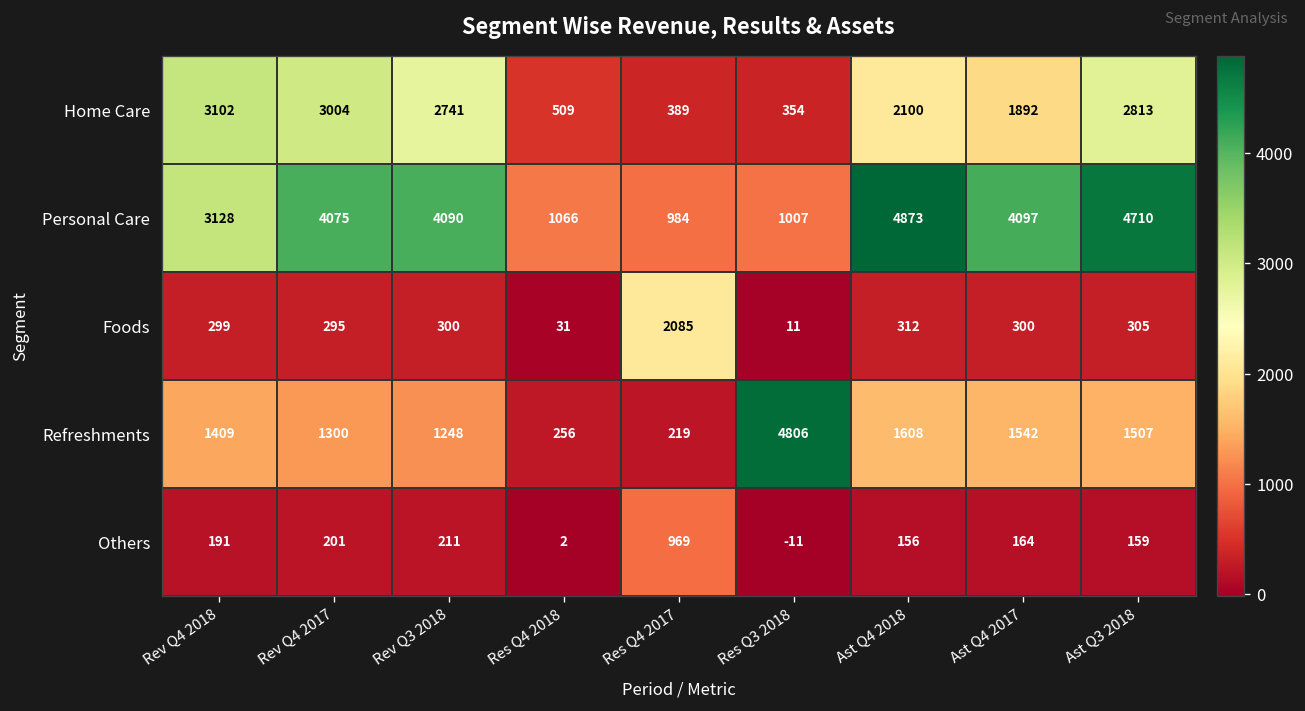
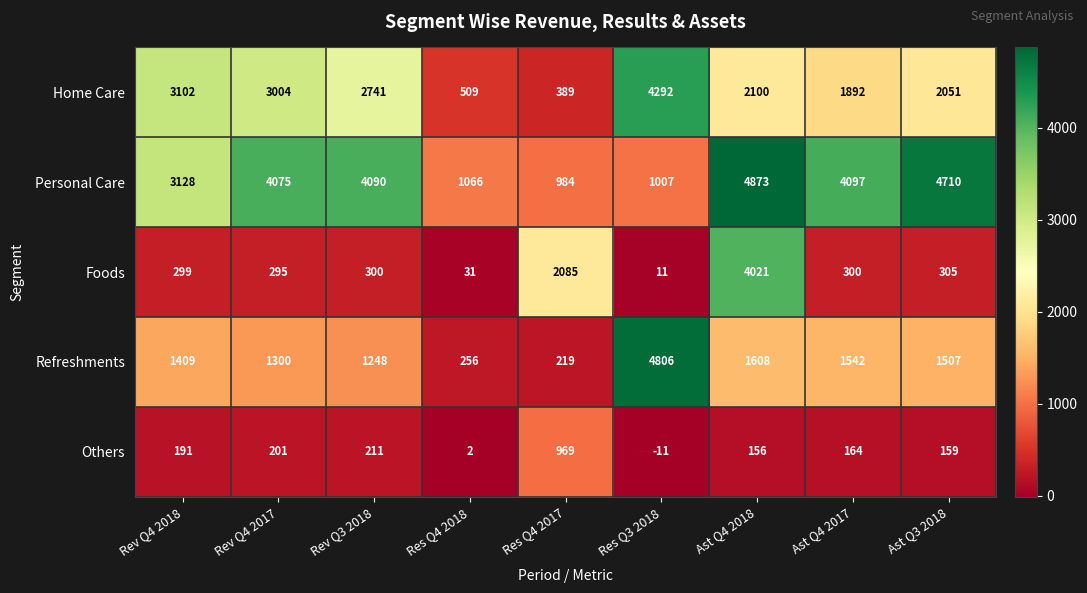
Home Care, Res Q3 2018: 354 -> 4292
Home Care, Ast Q3 2018: 2813 -> 2051
Foods, Ast Q4 2018: 312 -> 4021
